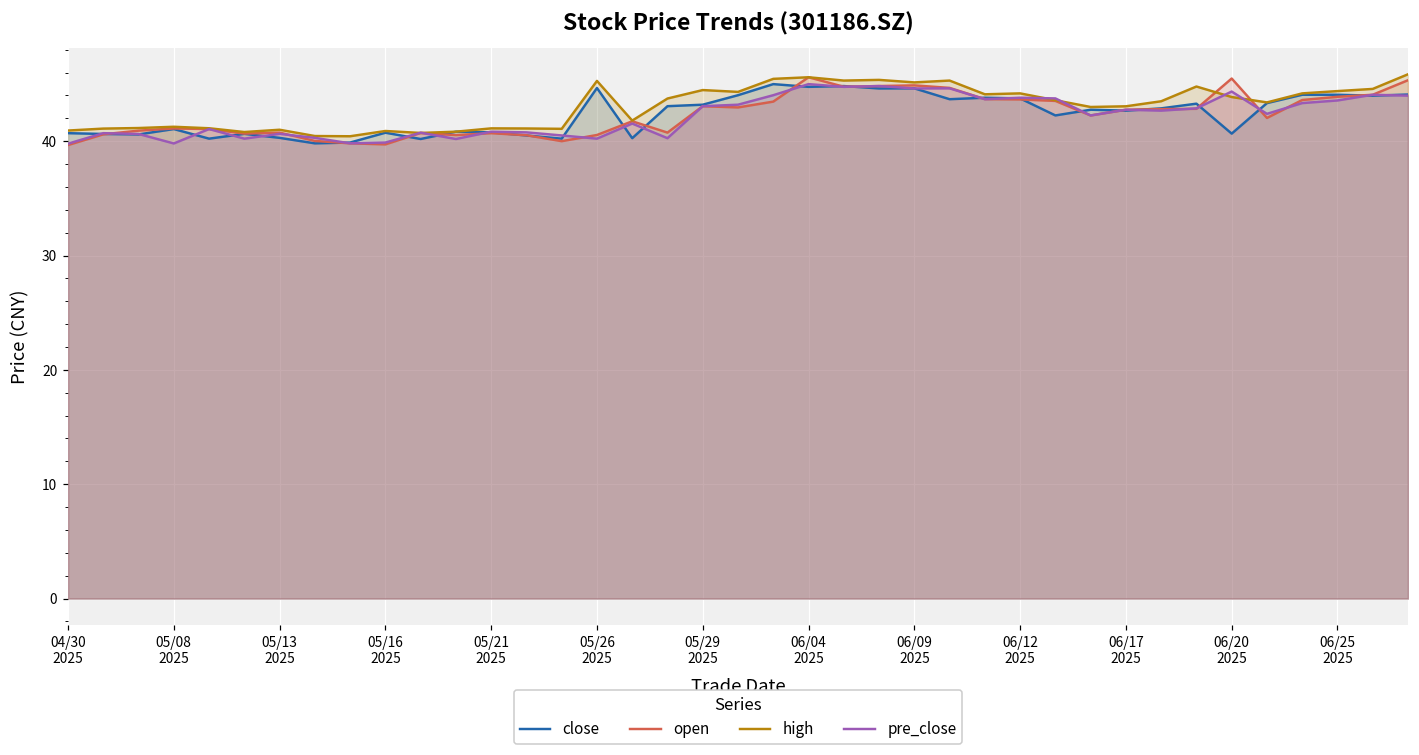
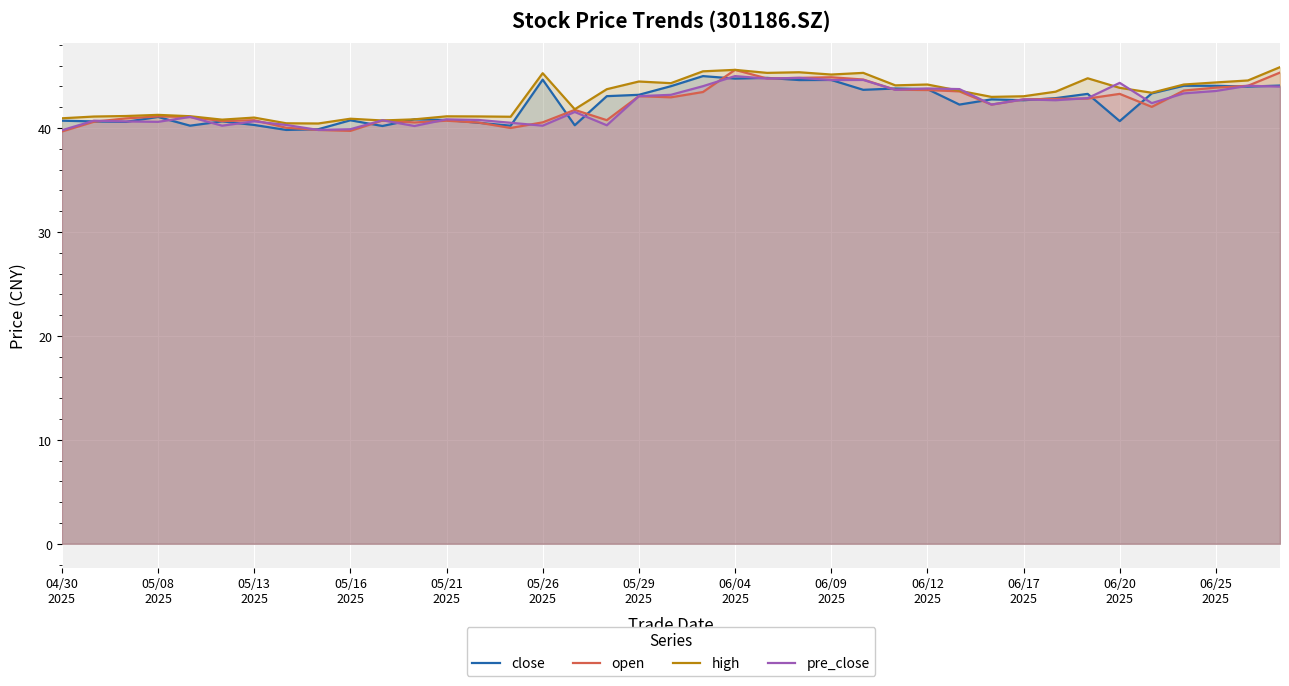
pre_close, 05/08 2025: 39.8 -> 40.6
open, 06/20 2025: 45.5 -> 43.3
